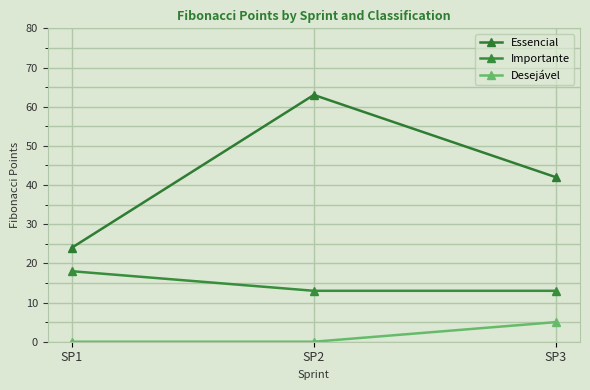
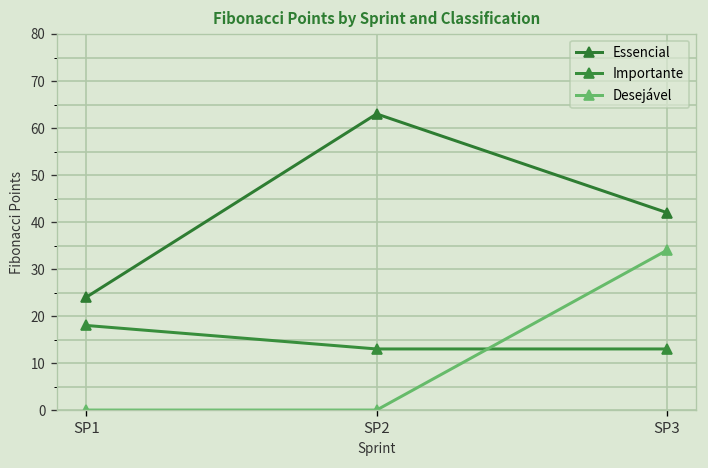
Desejável, SP3: 5 -> 34
